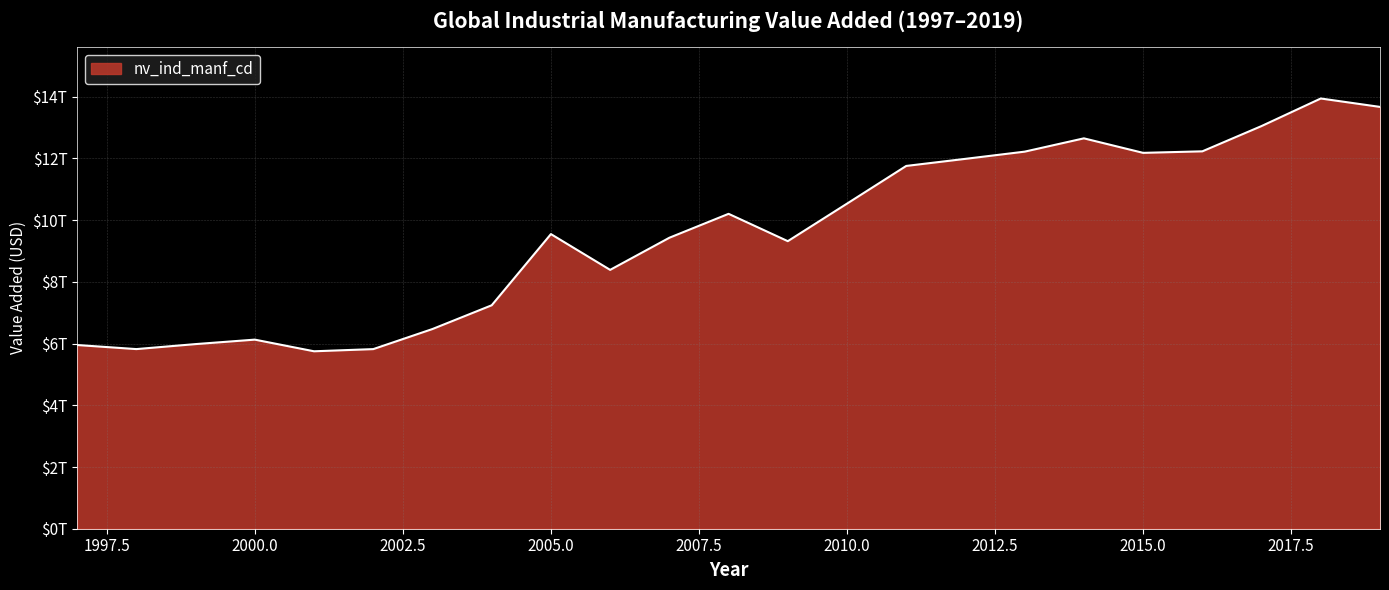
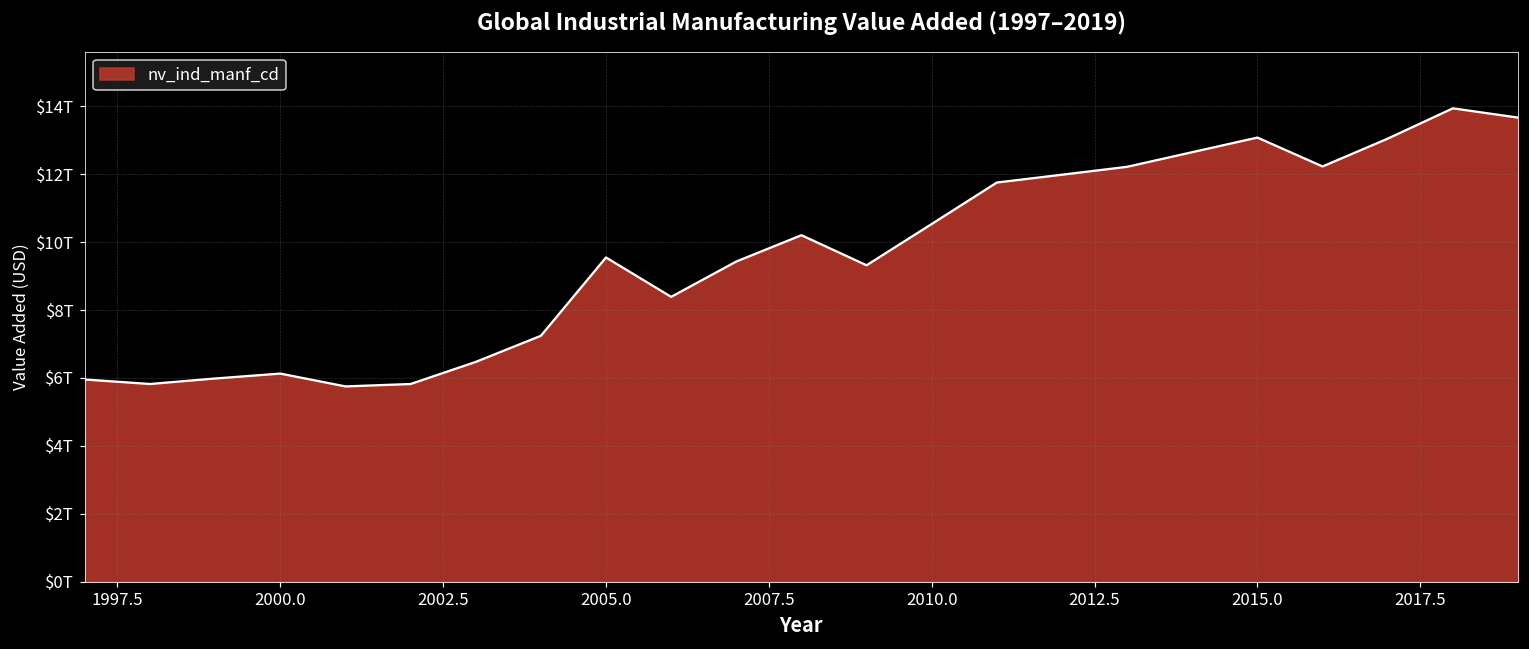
2015.0: $12.2T -> $13.1T
